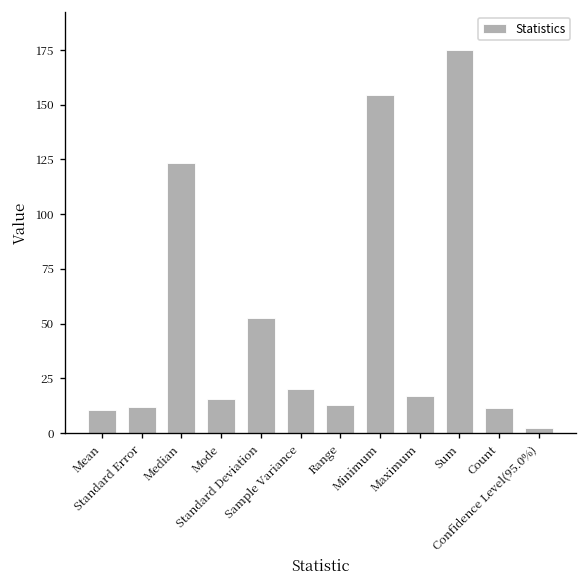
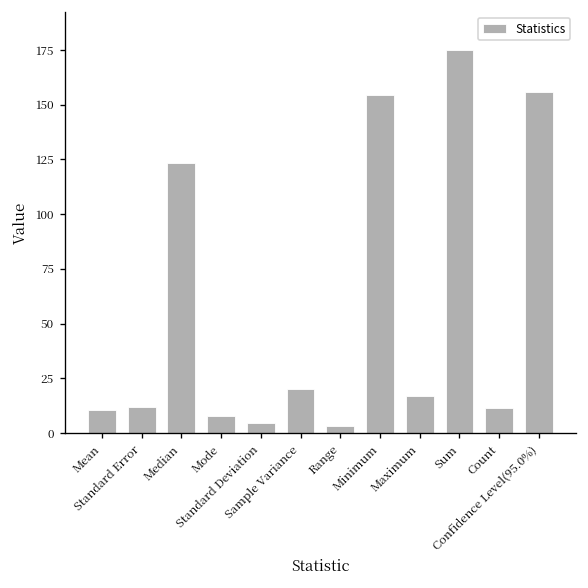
Mode: 15 -> 8
Standard Deviation: 53 -> 4
Range: 13 -> 3
Confidence Level(95.0%): 2 -> 156
